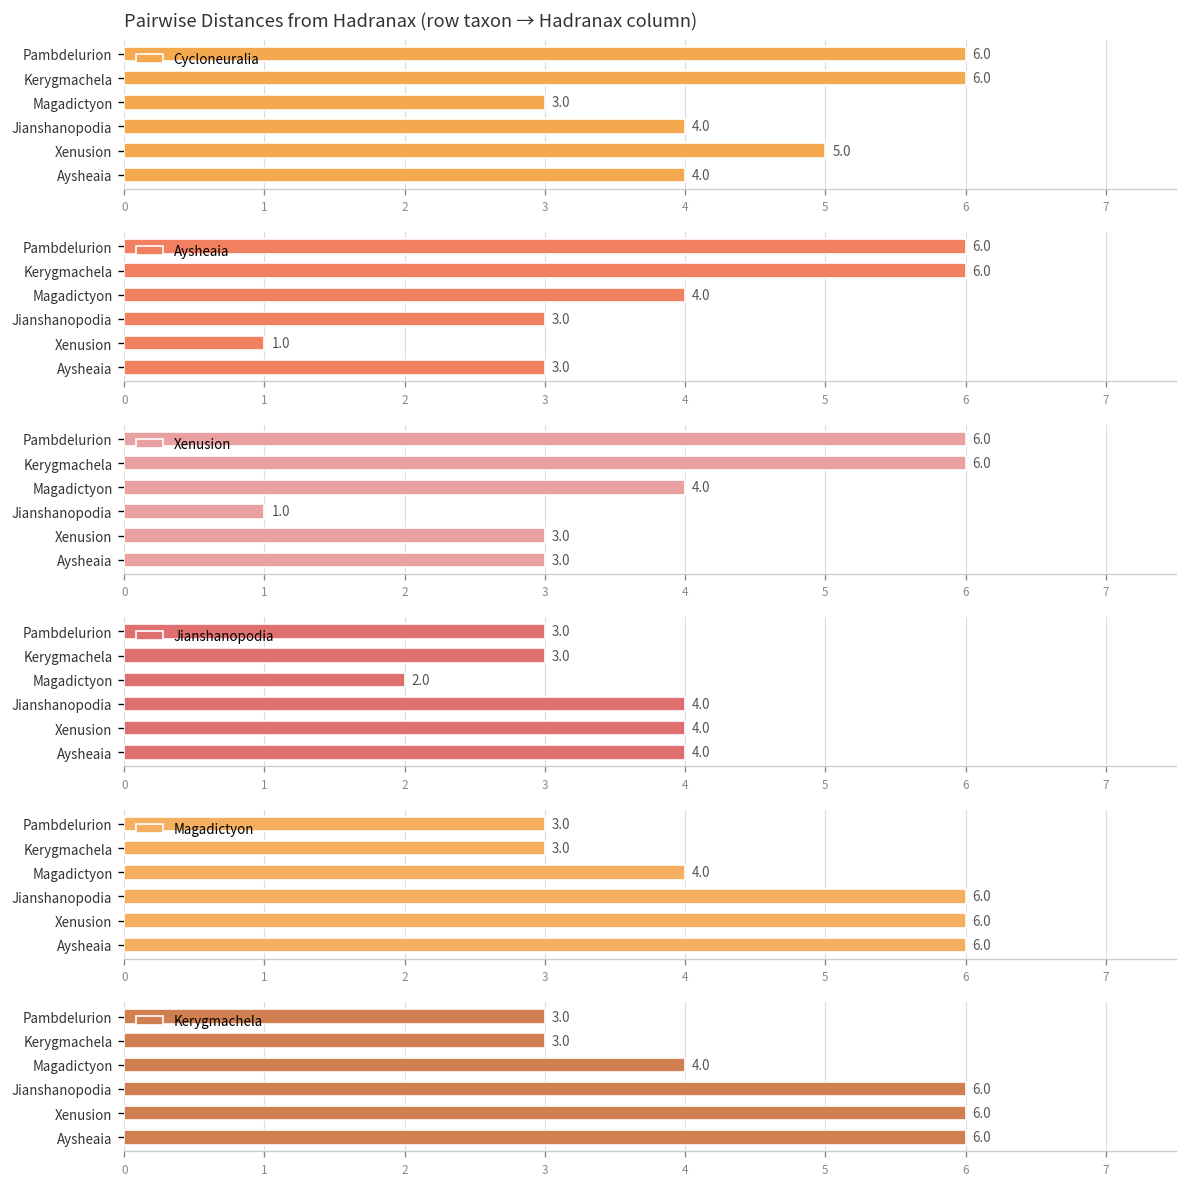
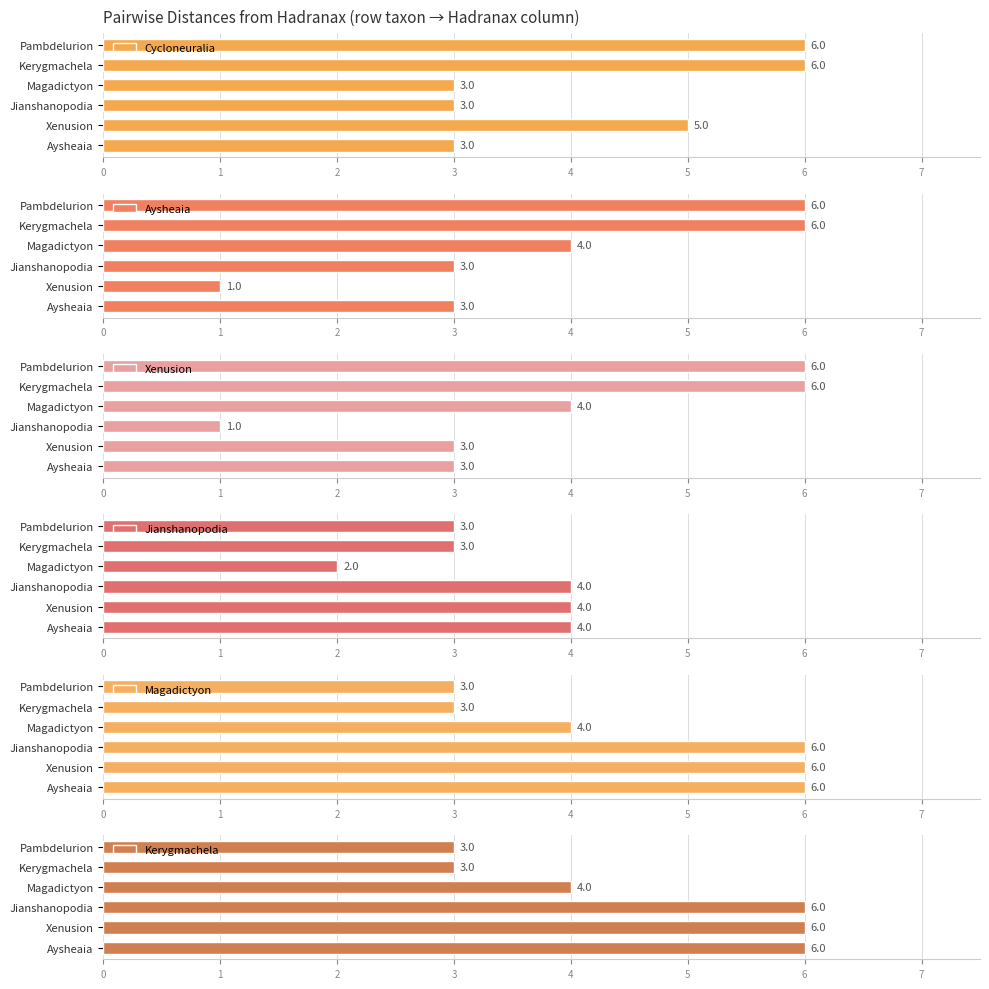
Pairwise Distances from Hadranax (row taxon → Hadranax column), Jianshanopodia: 4.0 -> 3.0
Pairwise Distances from Hadranax (row taxon → Hadranax column), Aysheaia: 4.0 -> 3.0
